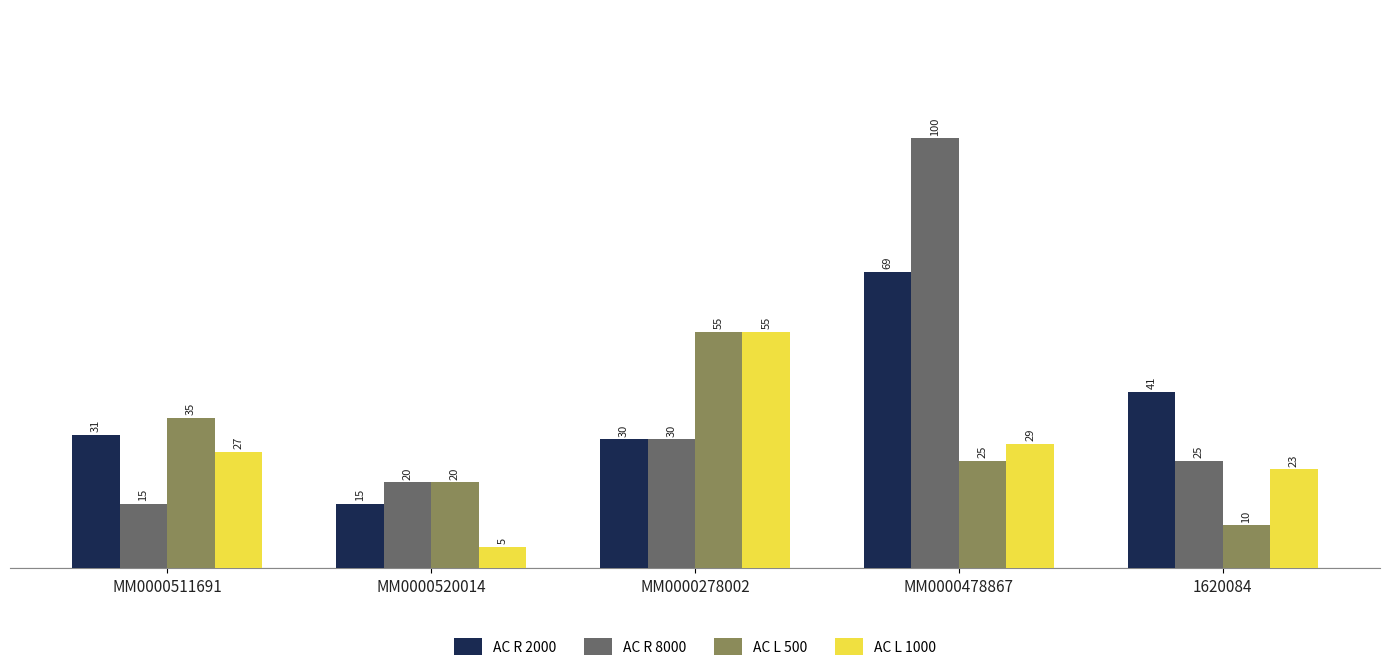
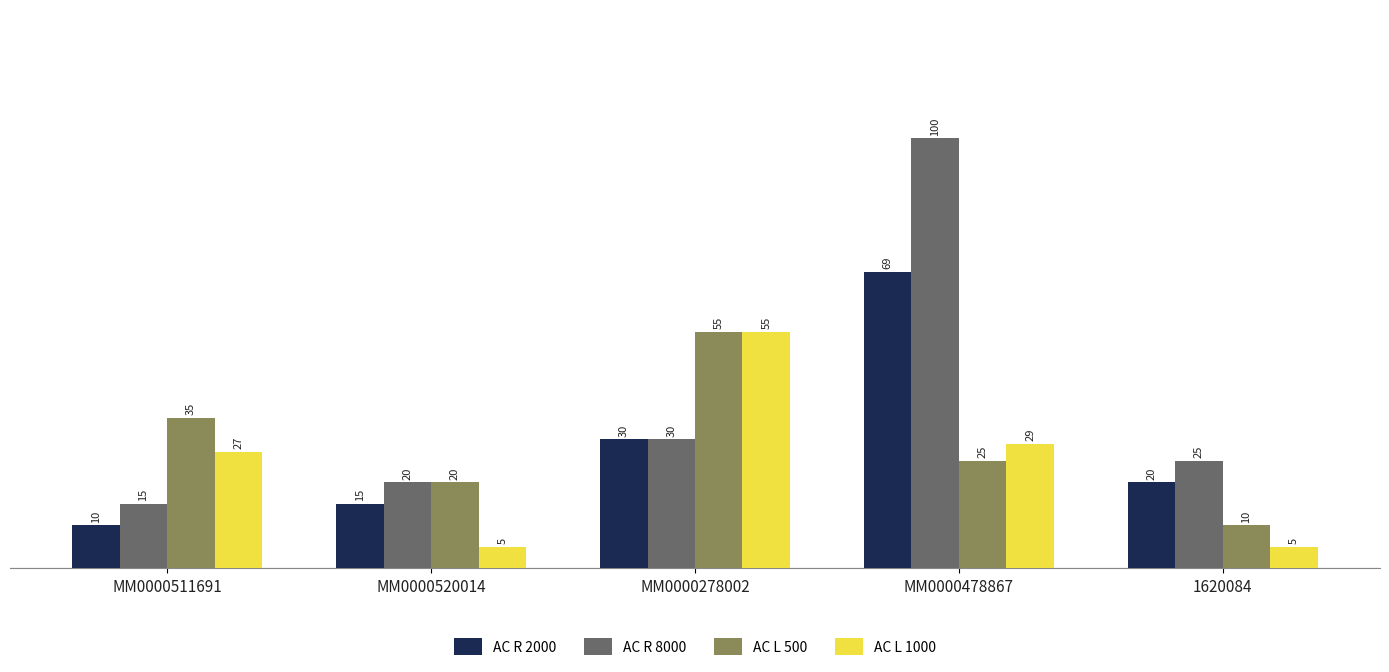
AC R 2000, MM0000511691: 31 -> 10
AC R 2000, 1620084: 41 -> 20
AC L 1000, 1620084: 23 -> 5
